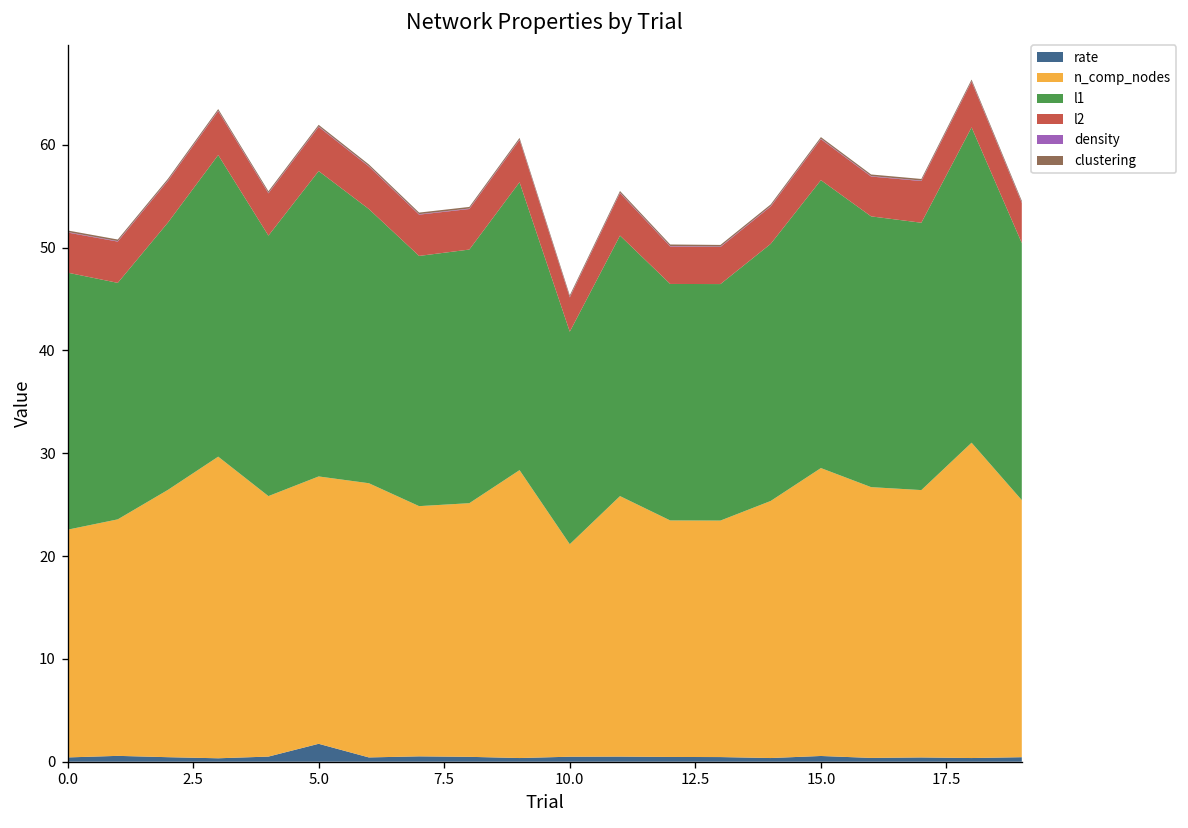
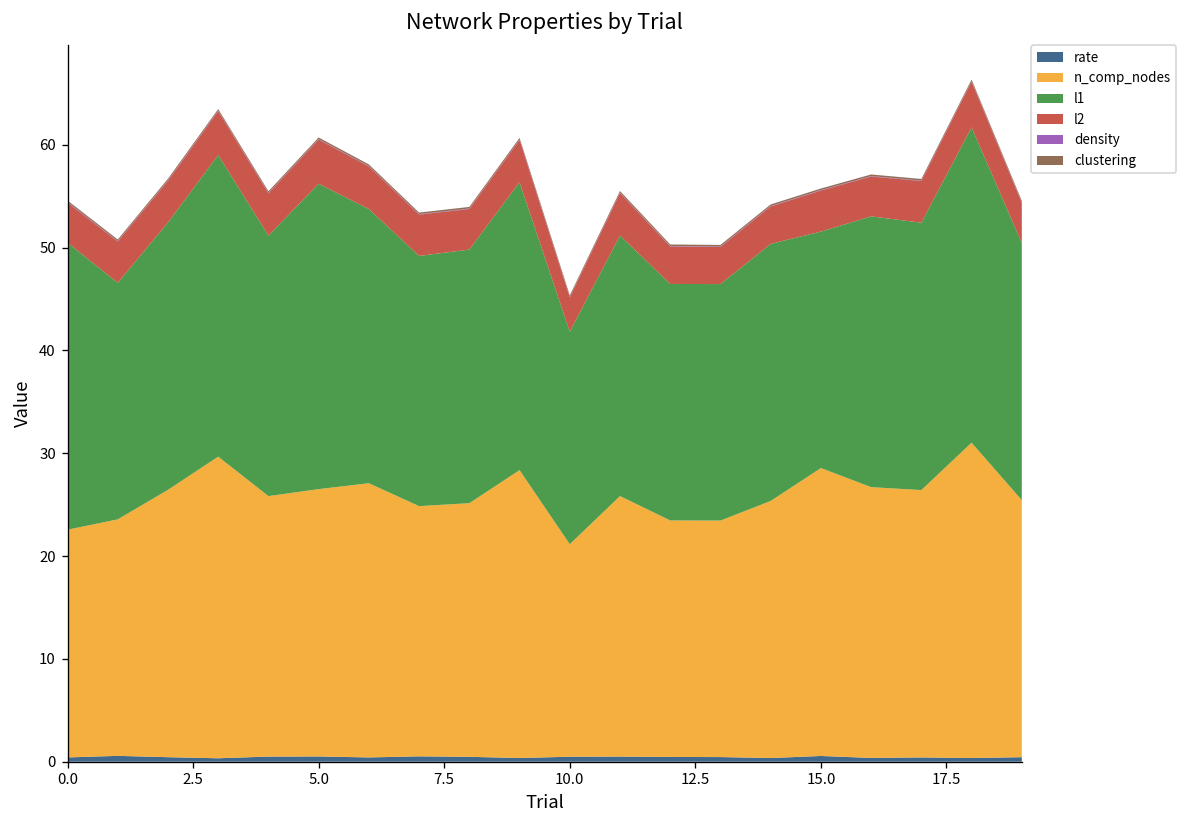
l1, 0.0: 25 -> 28
rate, 5.0: 2 -> 1
l1, 15.0: 28 -> 23
